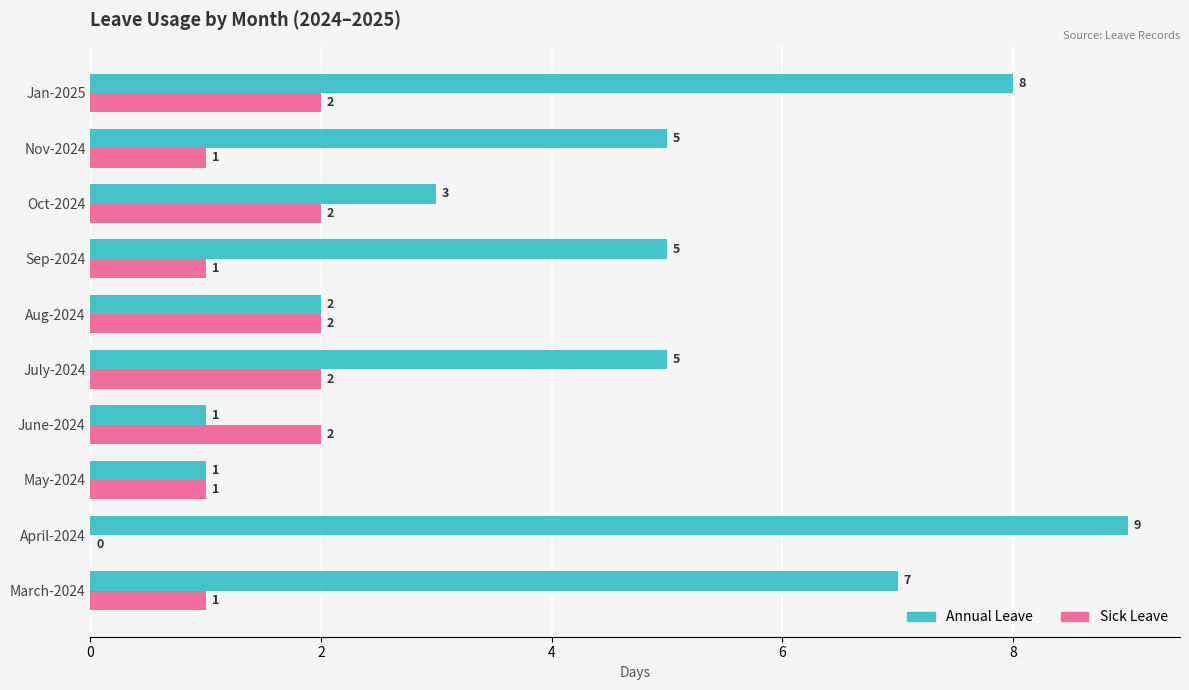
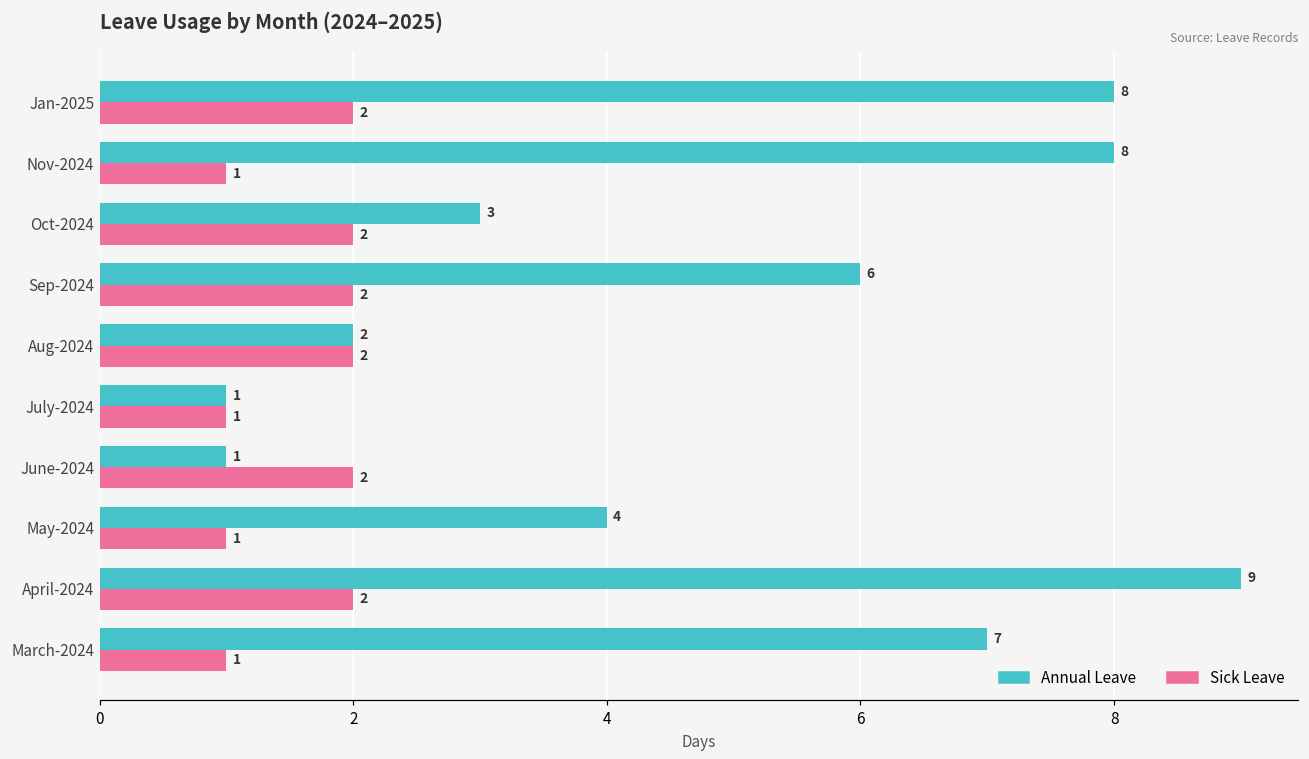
Annual Leave, Nov-2024: 5 -> 8
Annual Leave, Sep-2024: 5 -> 6
Sick Leave, Sep-2024: 1 -> 2
Annual Leave, July-2024: 5 -> 1
Sick Leave, July-2024: 2 -> 1
Annual Leave, May-2024: 1 -> 4
Sick Leave, April-2024: 0 -> 2
